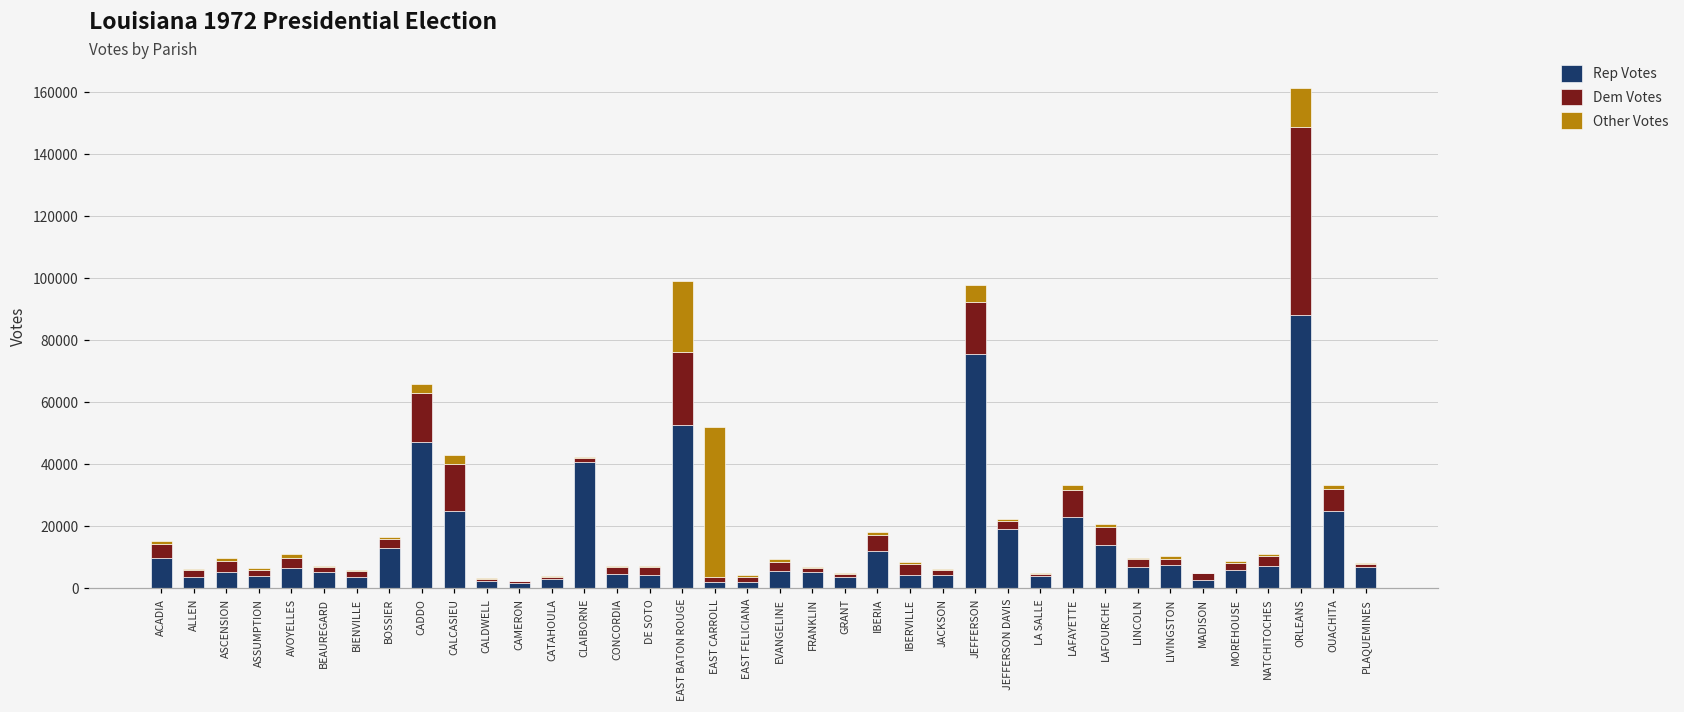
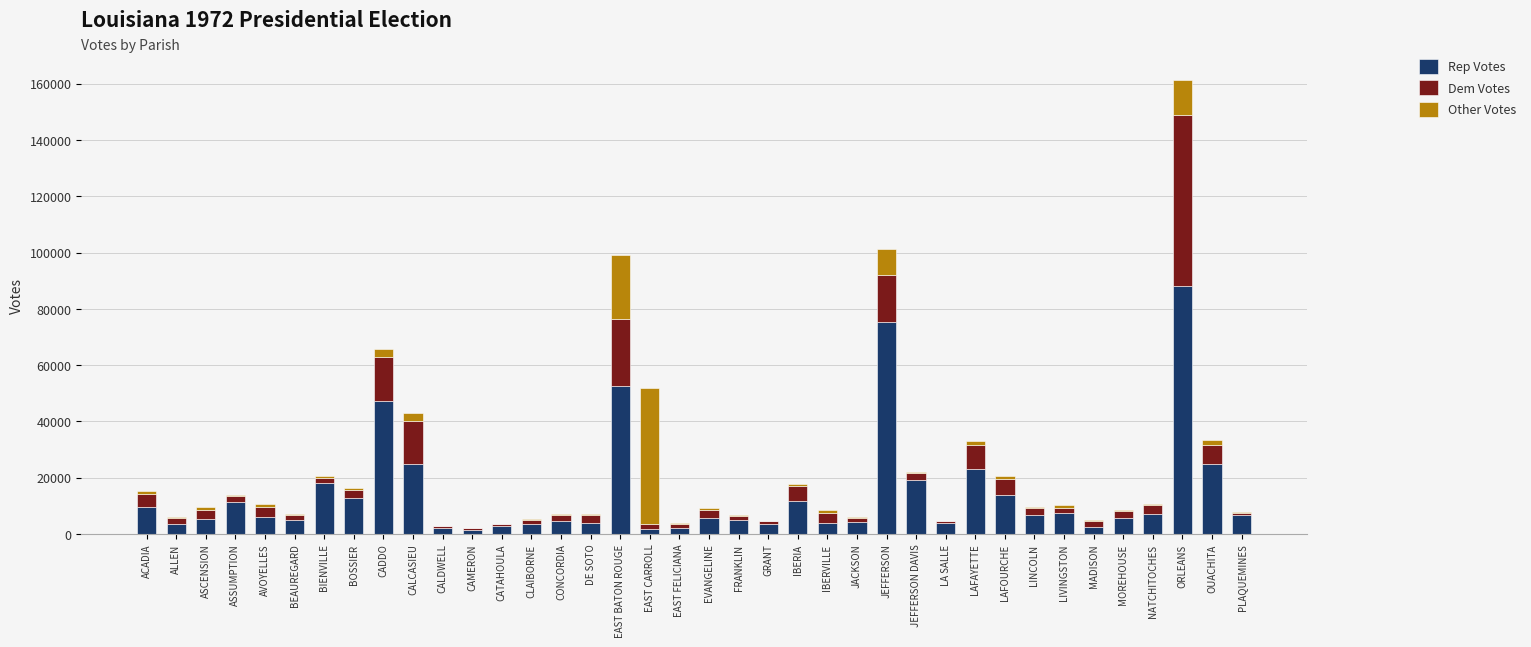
Rep Votes, ASSUMPTION: 4000 -> 11000
Rep Votes, BIENVILLE: 3000 -> 18000
Rep Votes, CLAIBORNE: 40000 -> 3000
Other Votes, JEFFERSON: 6000 -> 9000
